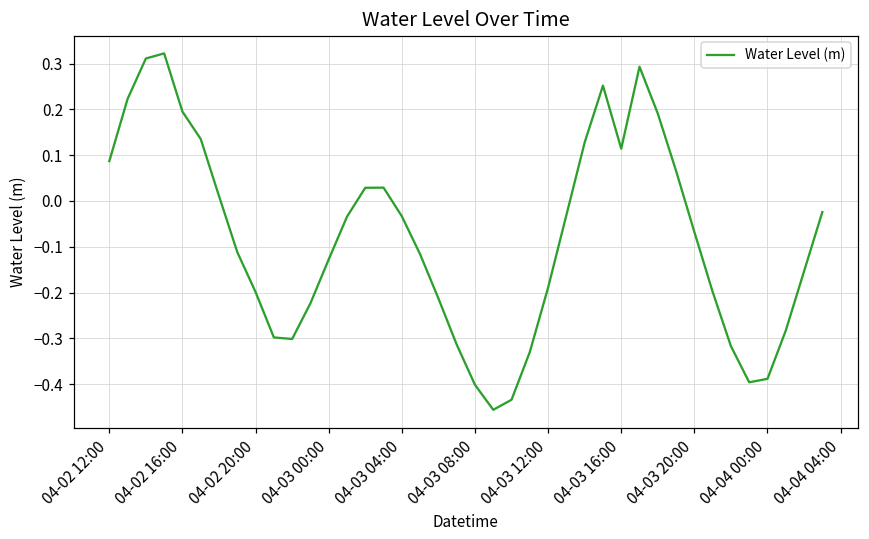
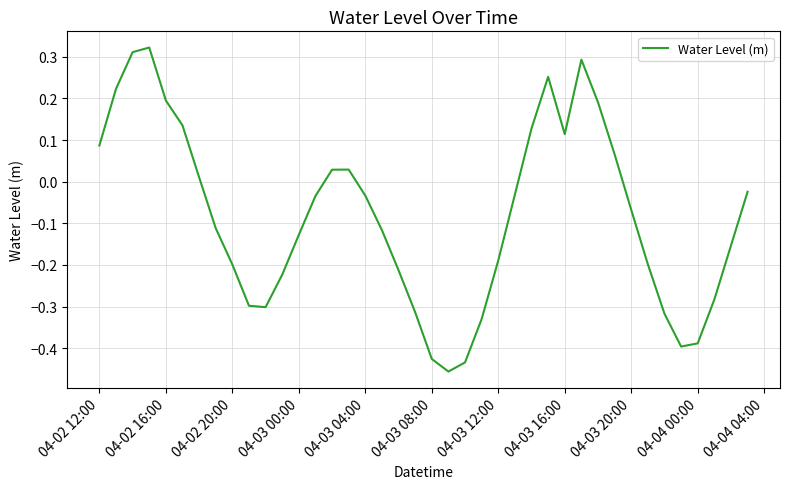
04-03 08:00: -0.40 -> -0.43
